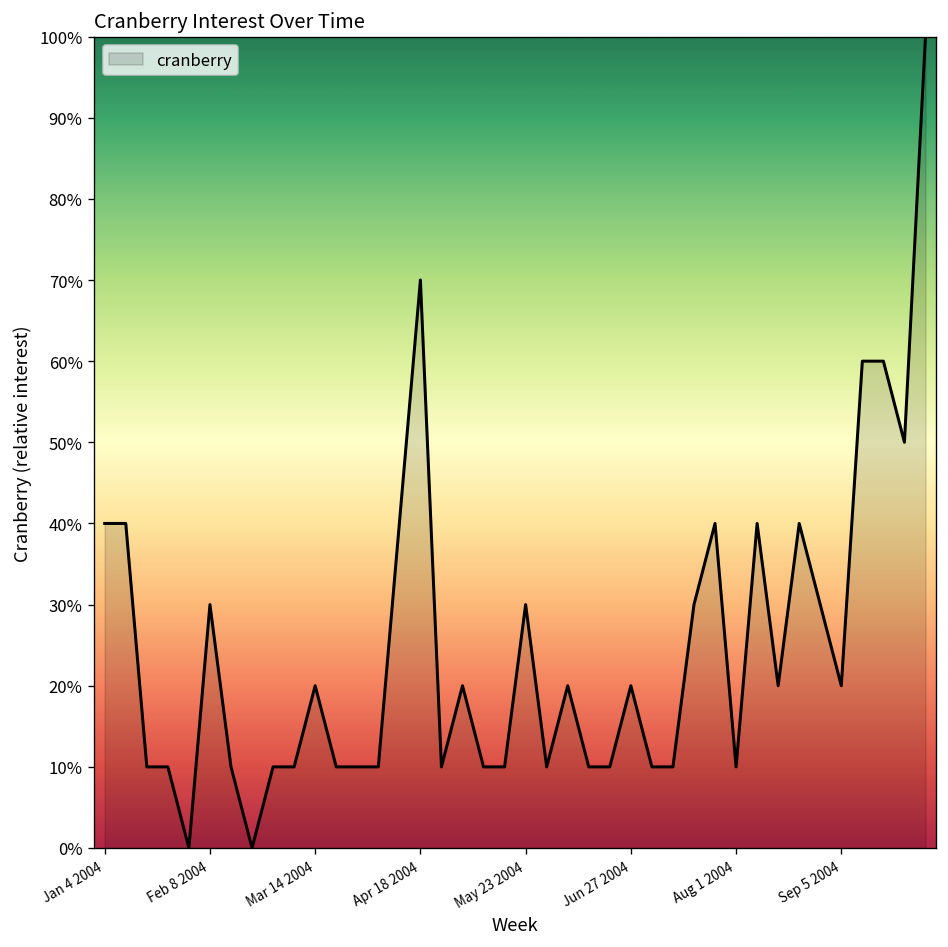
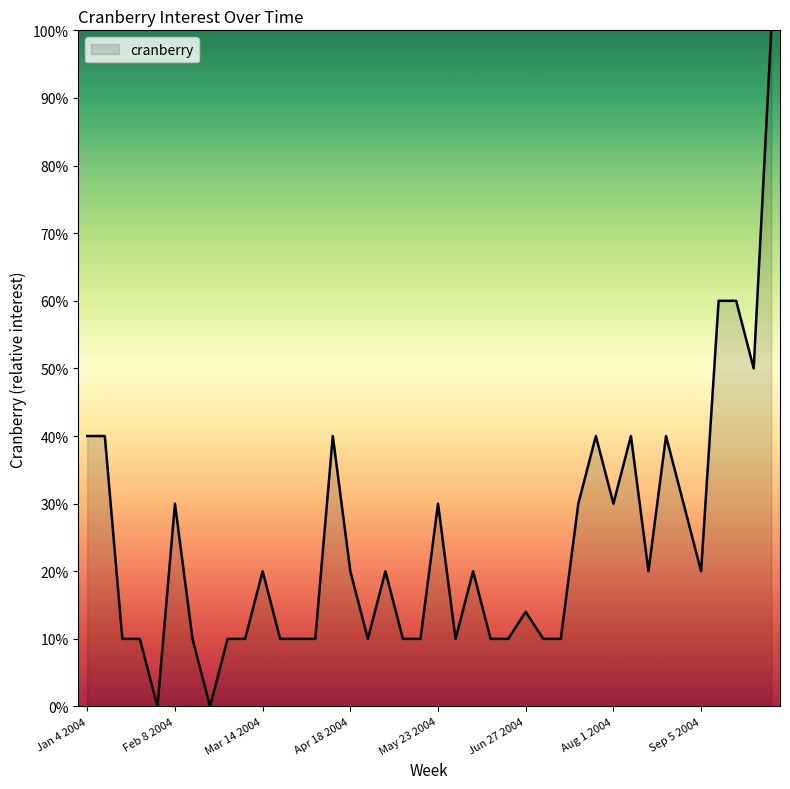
Apr 18 2004: 70% -> 20%
Jun 27 2004: 20% -> 14%
Aug 1 2004: 10% -> 30%
